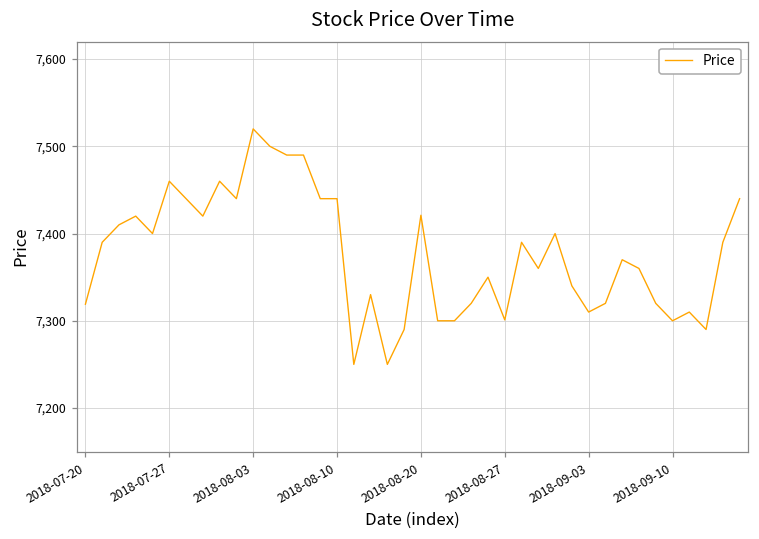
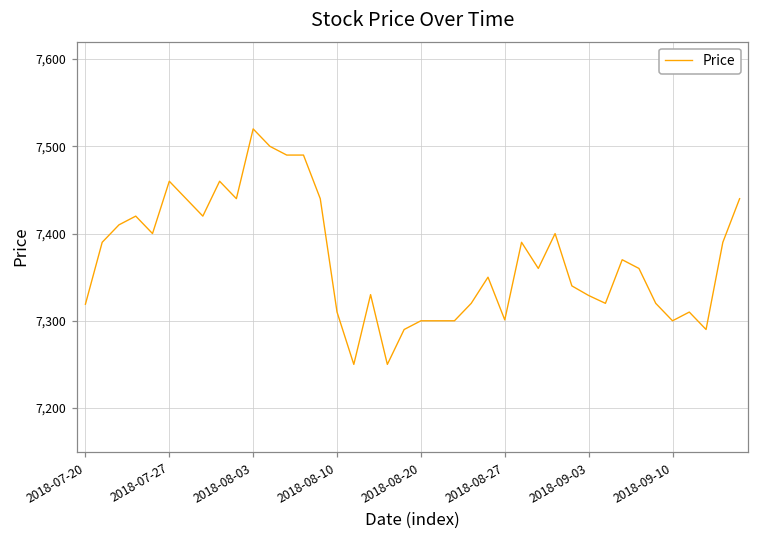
2018-08-10: 7,440 -> 7,310
2018-08-20: 7,420 -> 7,300
2018-09-03: 7,310 -> 7,330
